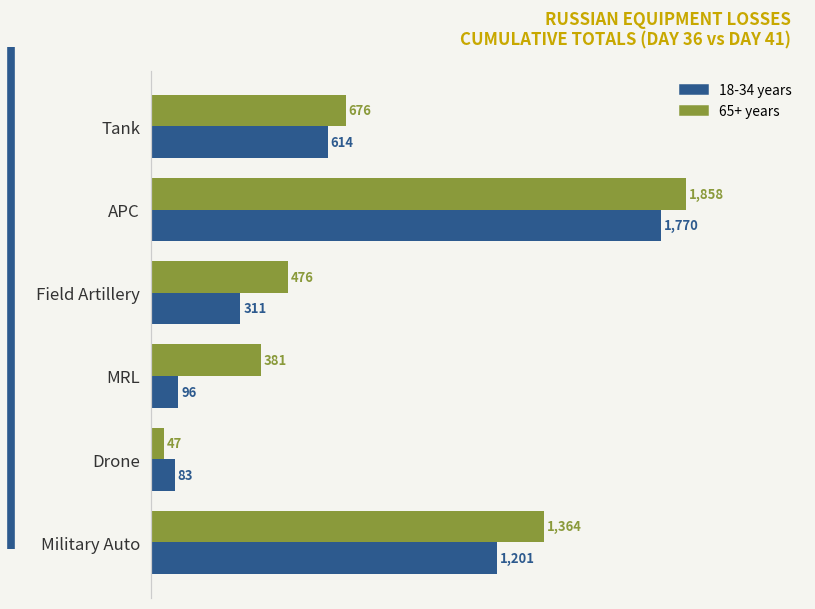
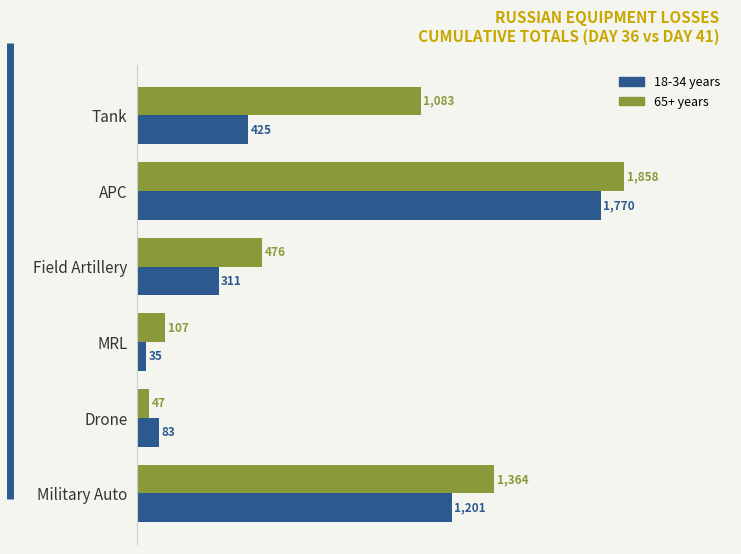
65+ years, Tank: 676 -> 1,083
18-34 years, Tank: 614 -> 425
65+ years, MRL: 381 -> 107
18-34 years, MRL: 96 -> 35
